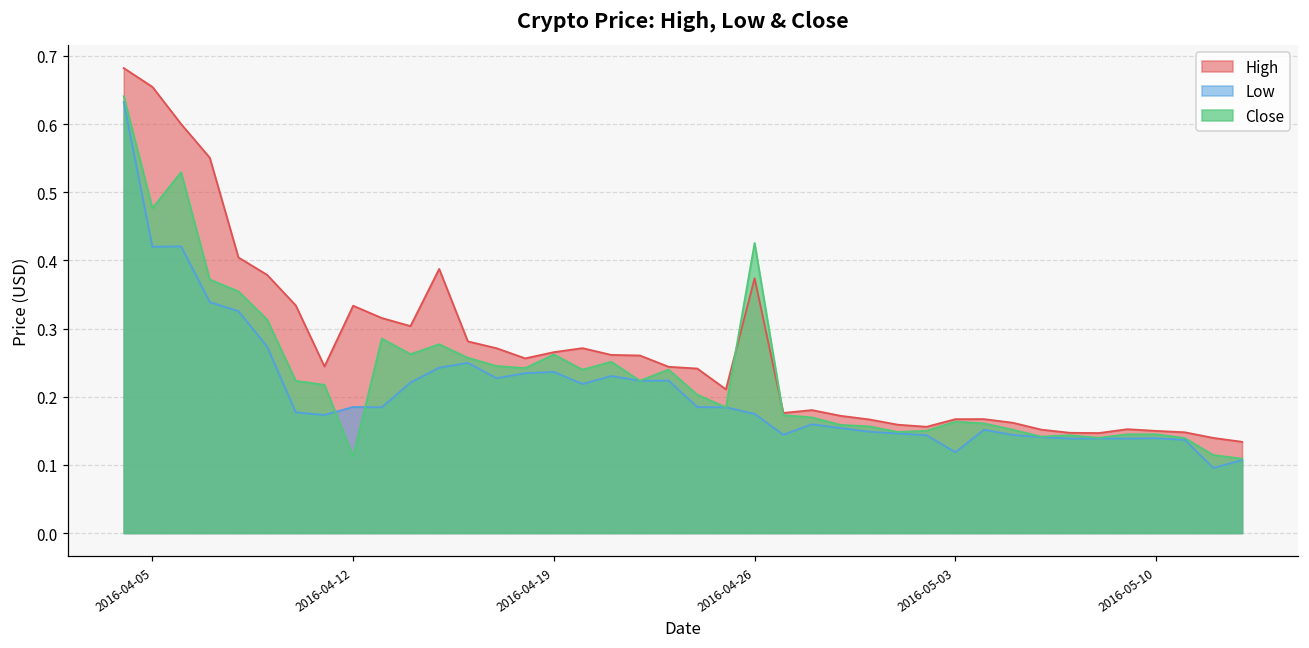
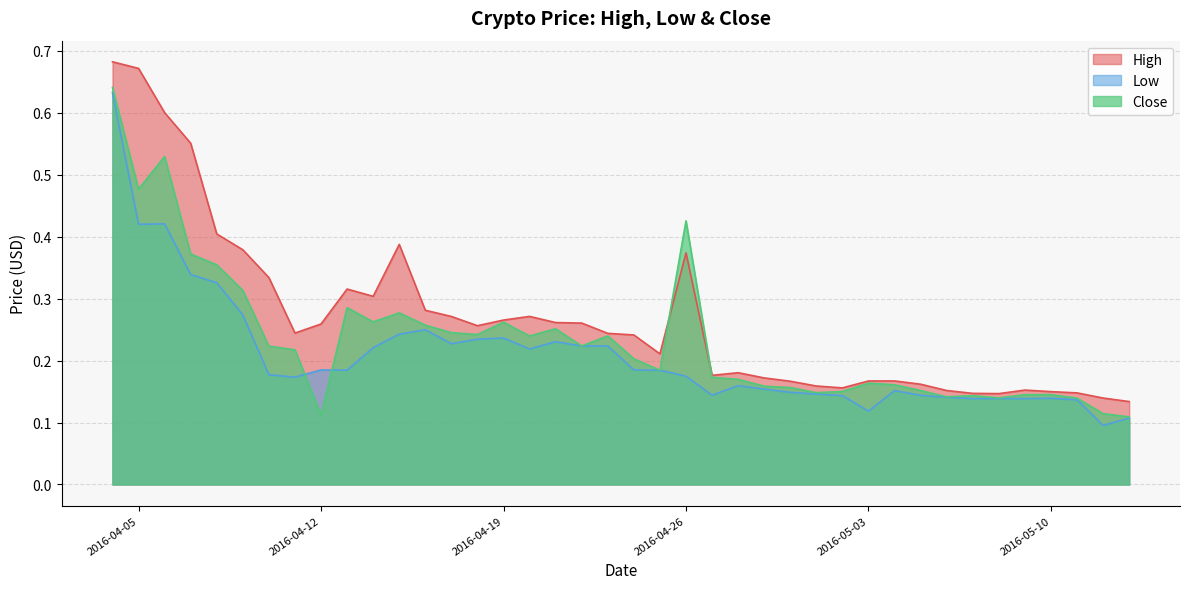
High, 2016-04-05: 0.65 -> 0.67
High, 2016-04-12: 0.33 -> 0.26
